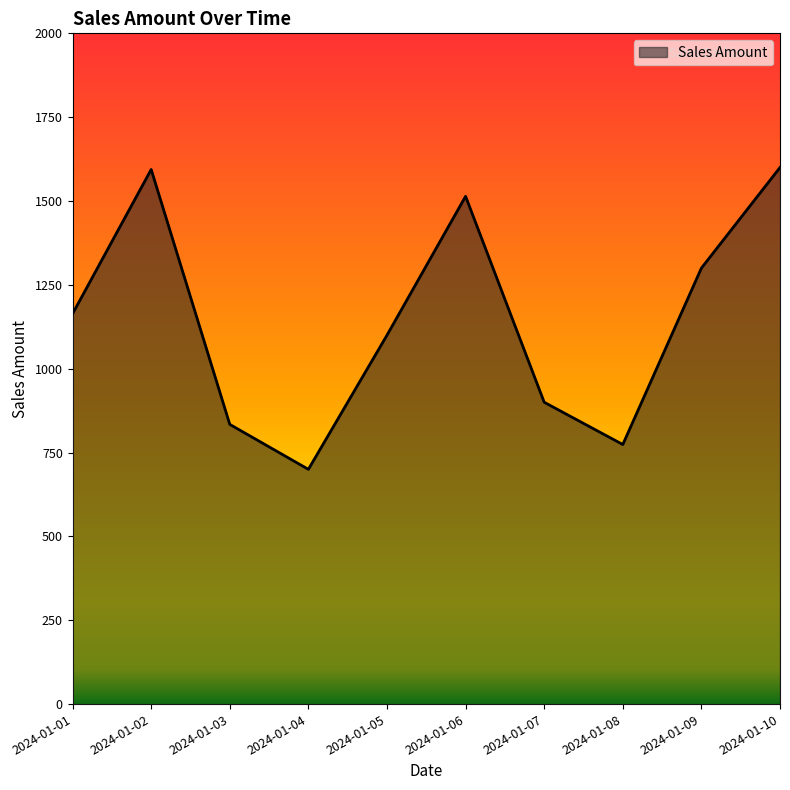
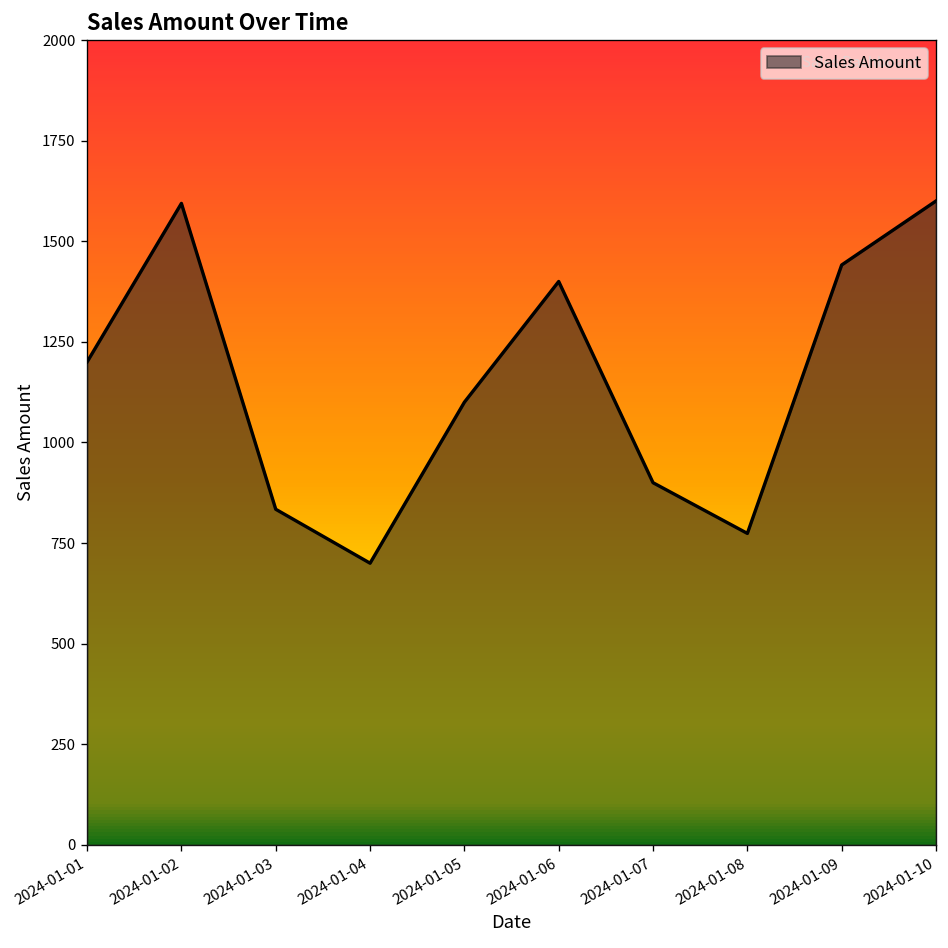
2024-01-01: 1160 -> 1200
2024-01-06: 1510 -> 1400
2024-01-09: 1300 -> 1440
